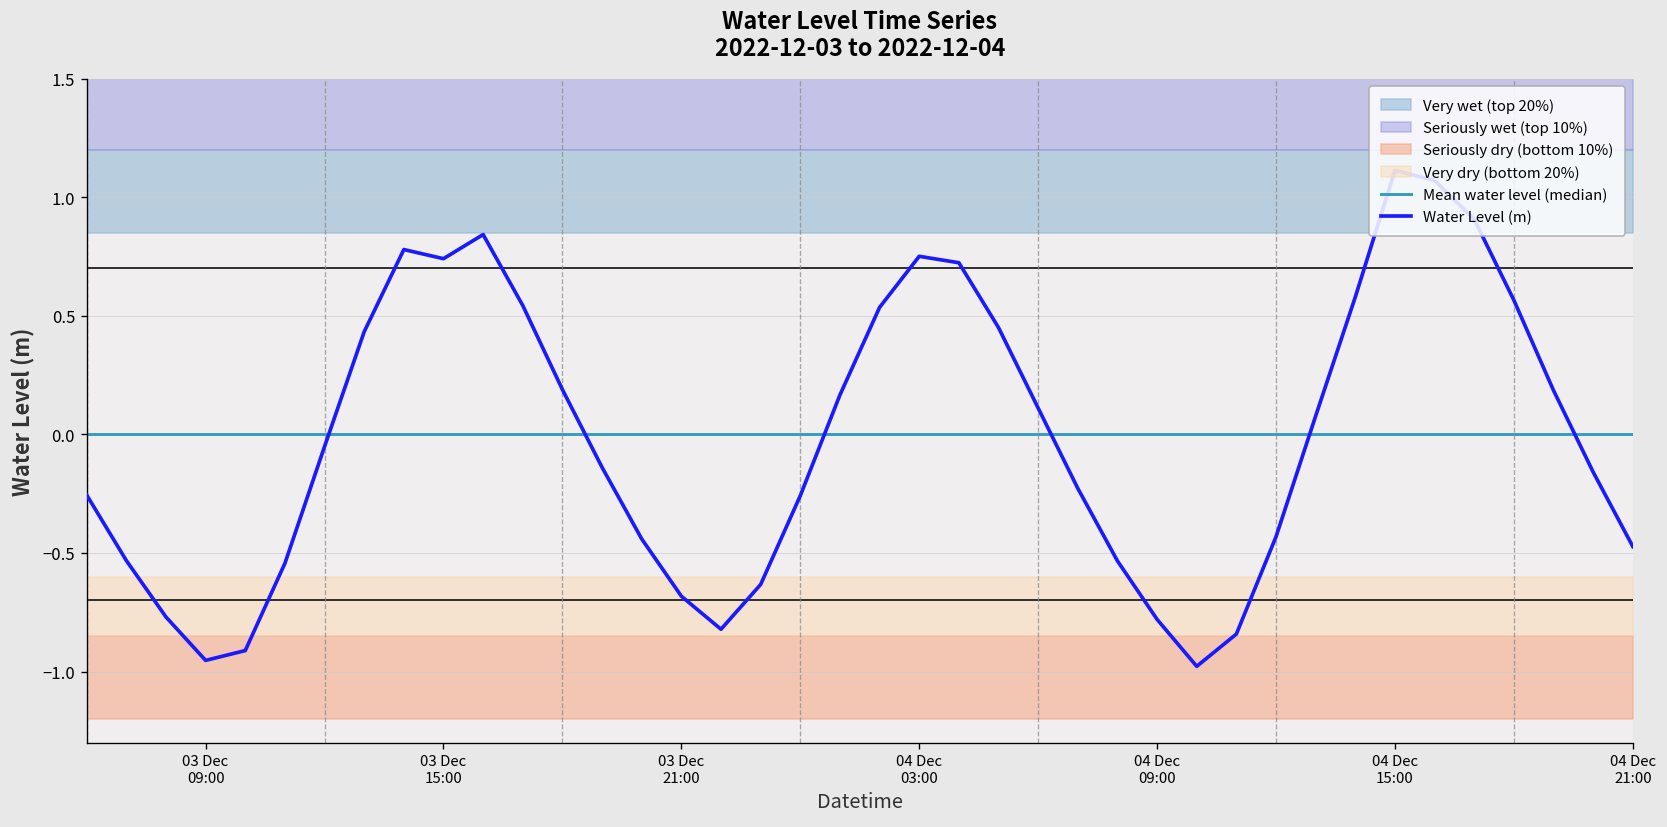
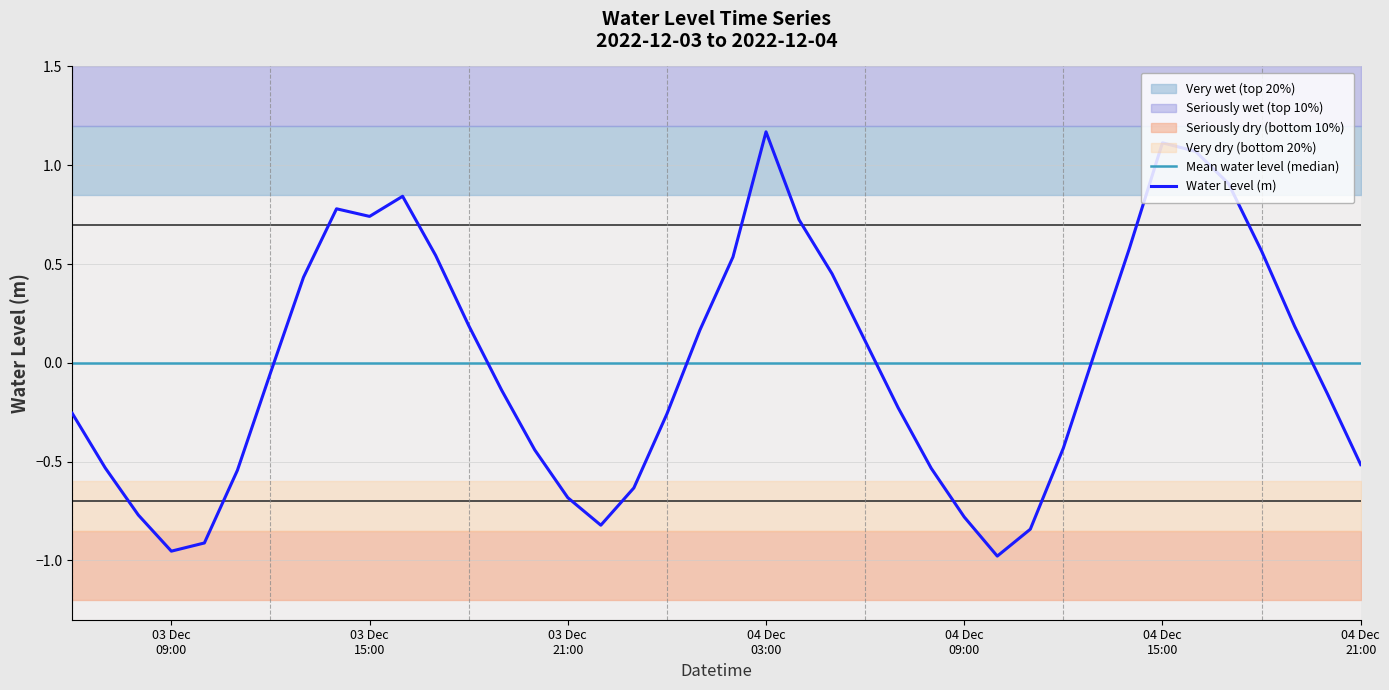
Water Level (m), 04 Dec 03:00: 0.75 -> 1.17
Water Level (m), 04 Dec 21:00: -0.47 -> -0.51
